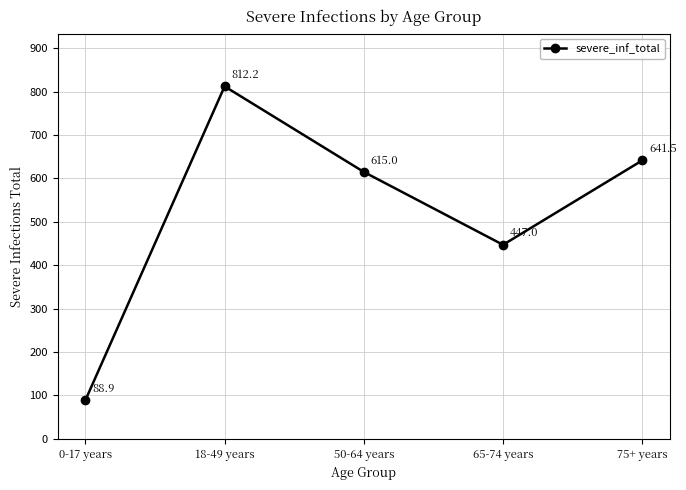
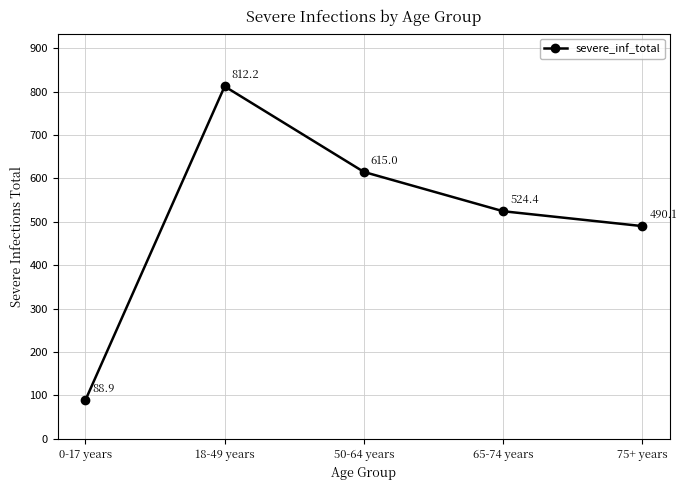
65-74 years: 447.0 -> 524.4
75+ years: 641.5 -> 490.1
